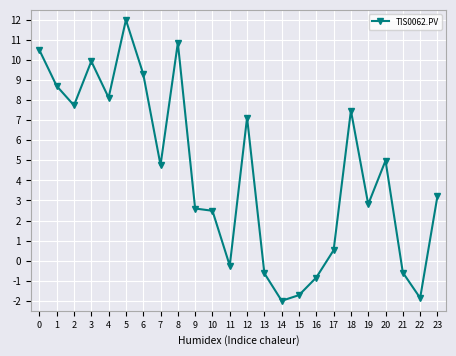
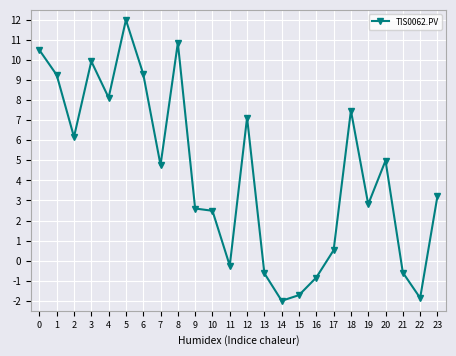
1: 8.7 -> 9.3
2: 7.7 -> 6.2
